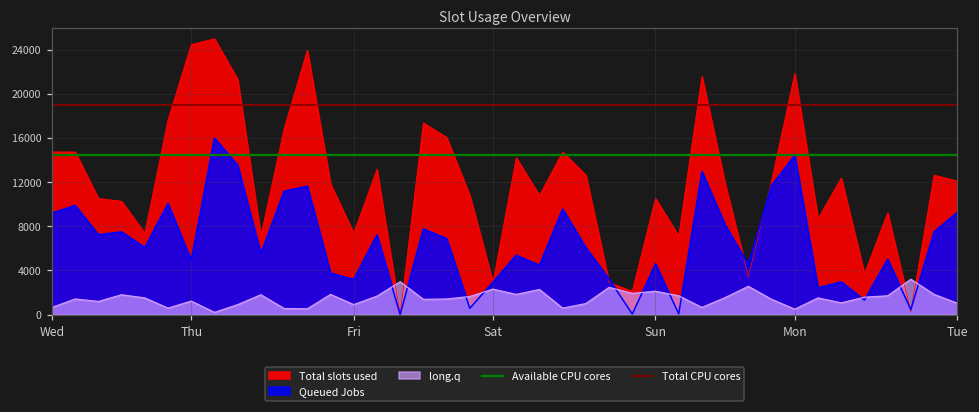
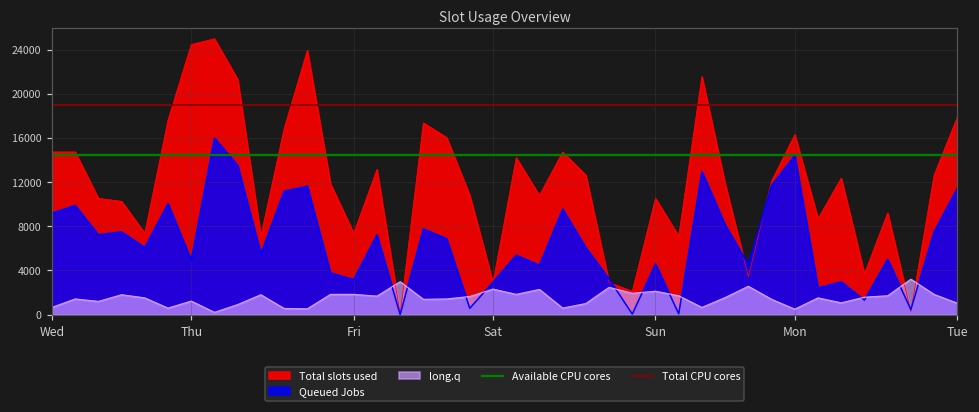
long.q, Fri: 900 -> 1800
Total slots used, Mon: 21800 -> 16300
Total slots used, Tue: 12100 -> 17900
Queued Jobs, Tue: 9300 -> 11400
